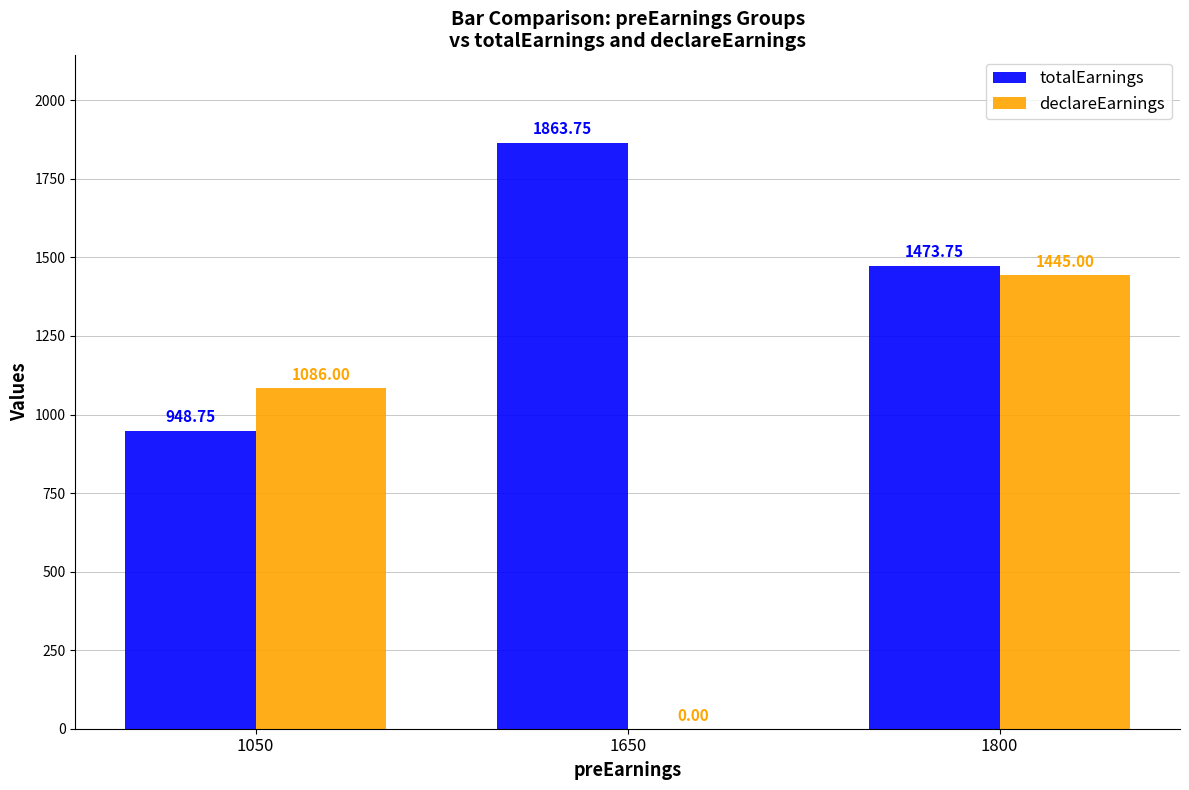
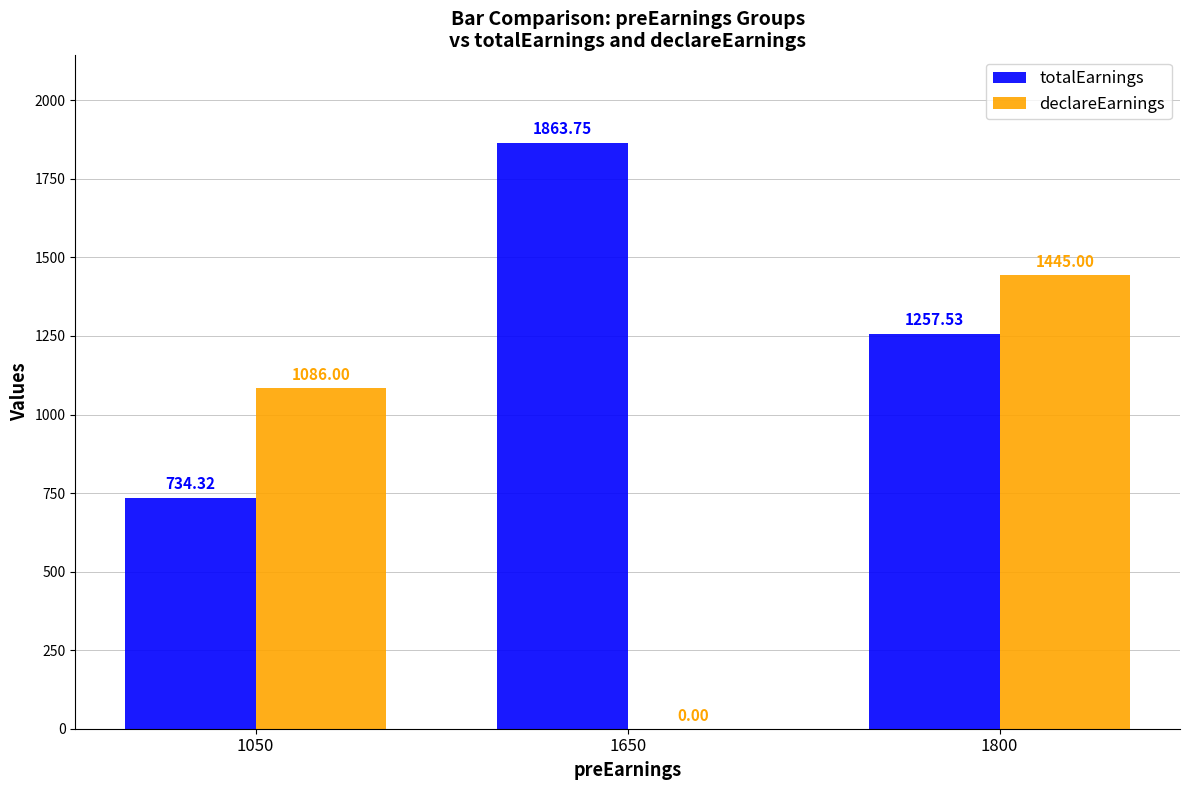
totalEarnings, 1050: 948.75 -> 734.32
totalEarnings, 1800: 1473.75 -> 1257.53
